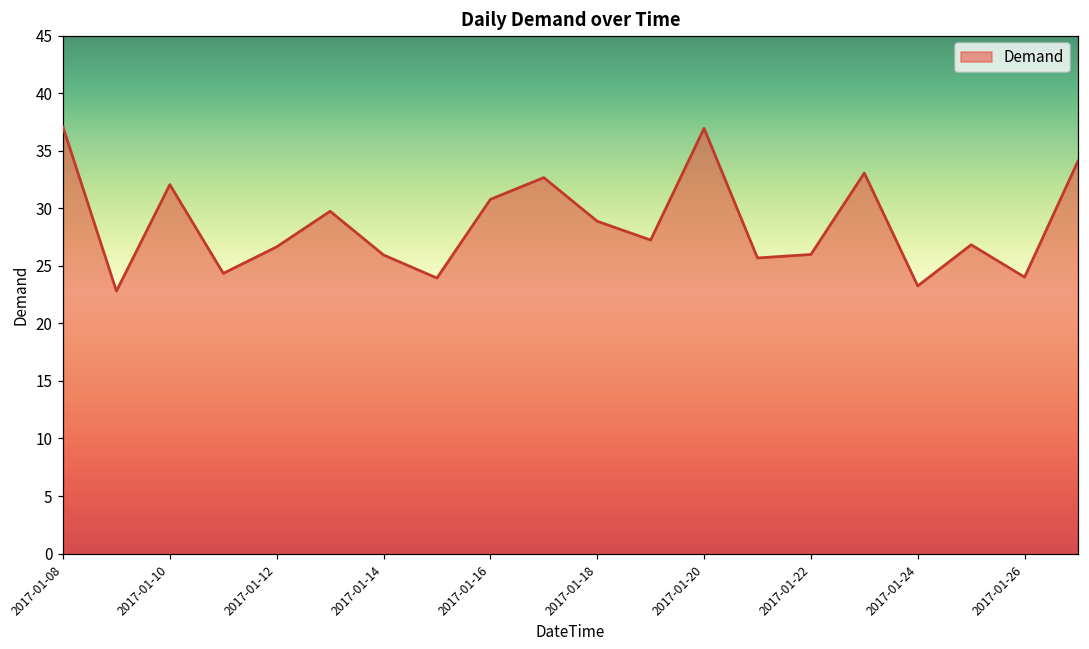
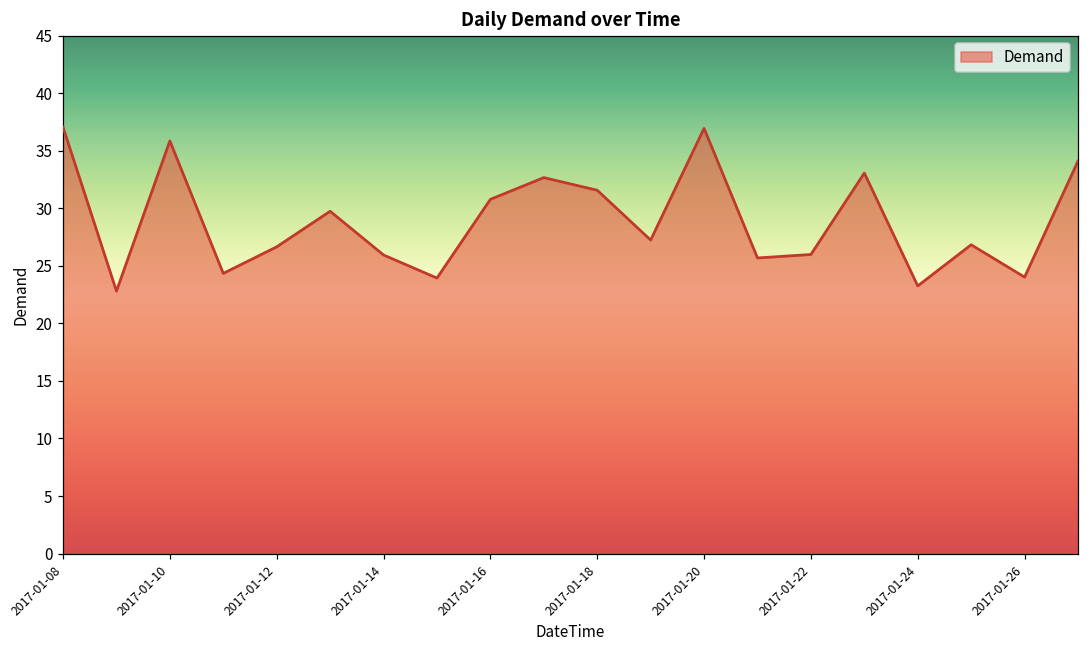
2017-01-10: 32.1 -> 35.8
2017-01-18: 28.9 -> 31.6
